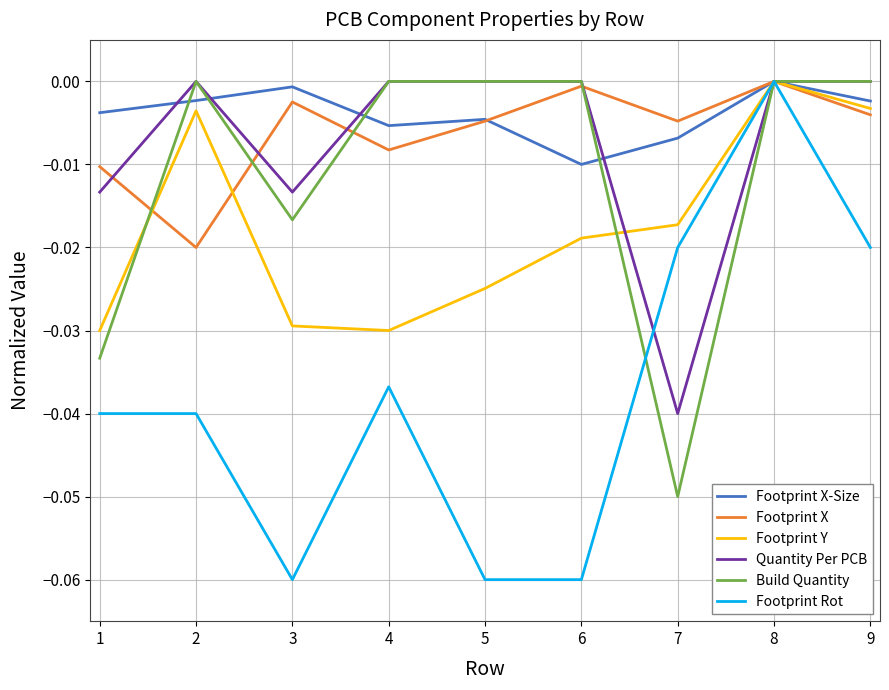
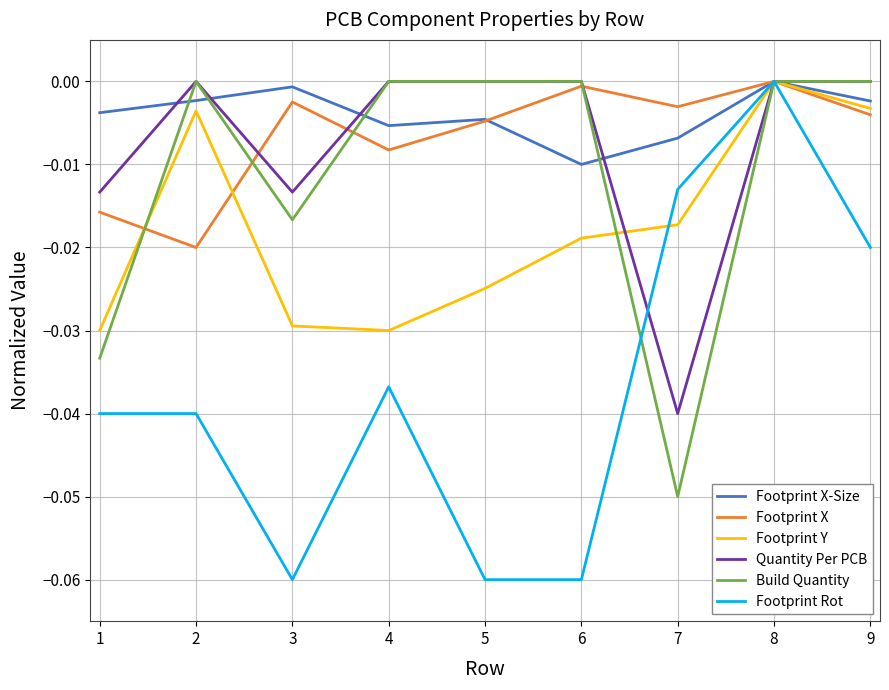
Footprint X, 1: -0.010 -> -0.016
Footprint X, 7: -0.005 -> -0.003
Footprint Rot, 7: -0.020 -> -0.013
